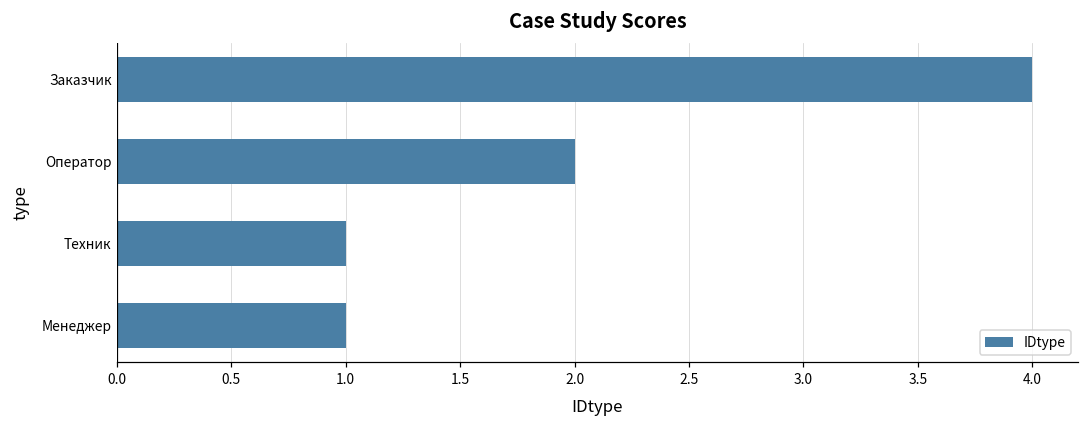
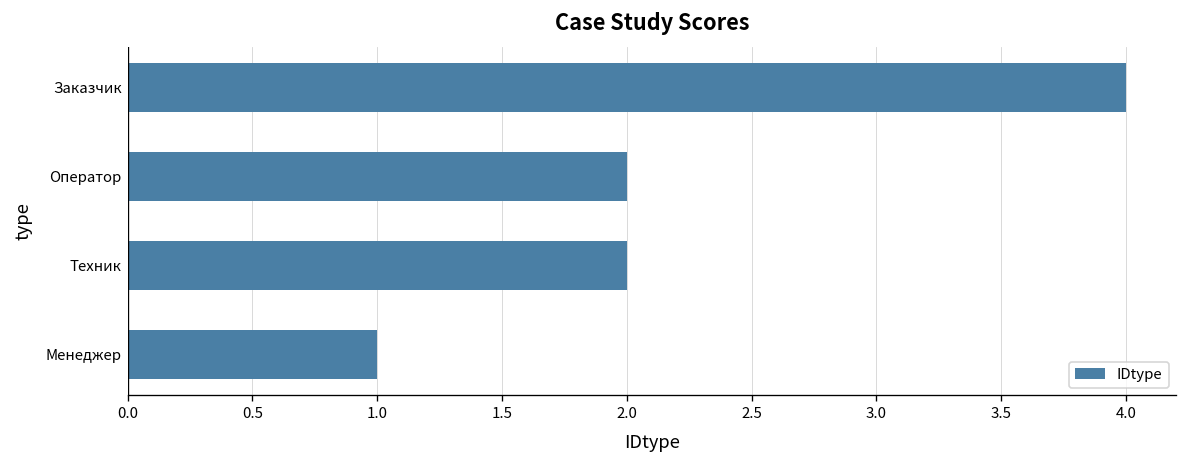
Техник: 1 -> 2
